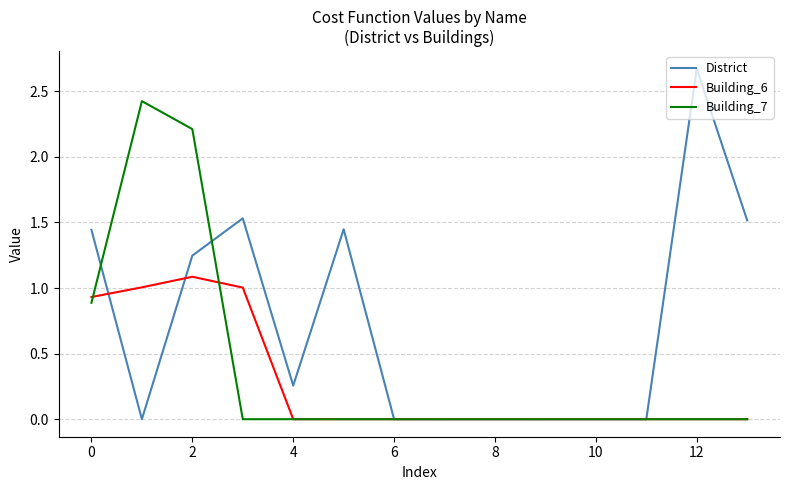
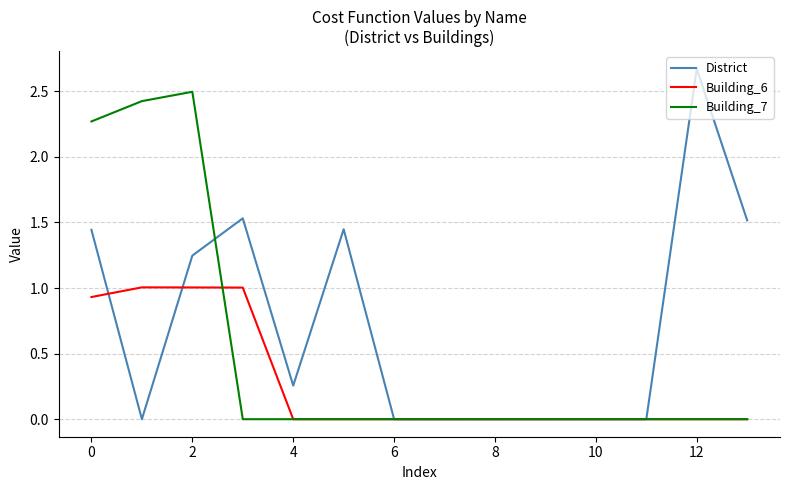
Building_7, 0: 0.89 -> 2.27
Building_6, 2: 1.09 -> 1.00
Building_7, 2: 2.21 -> 2.50
